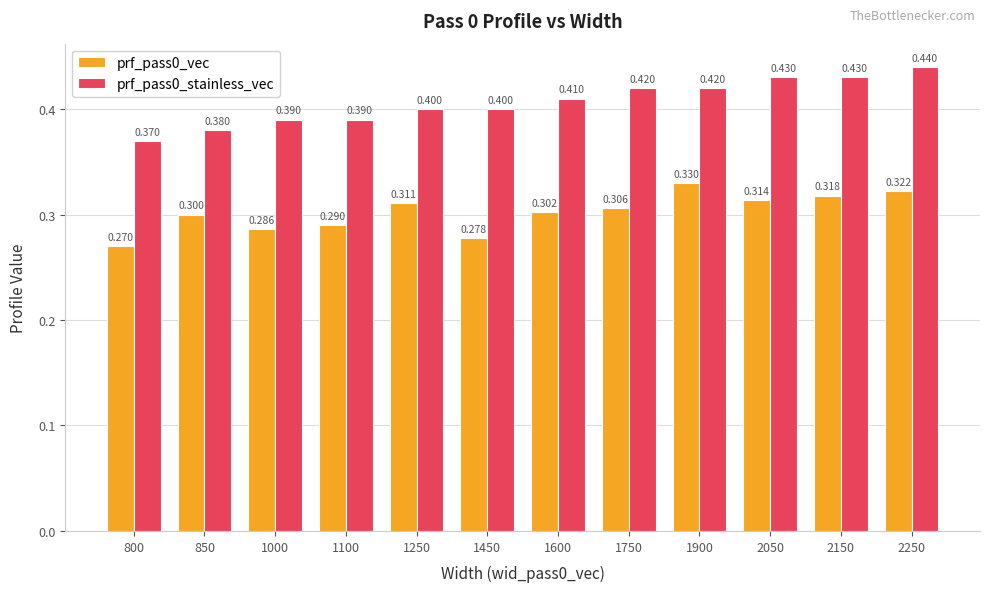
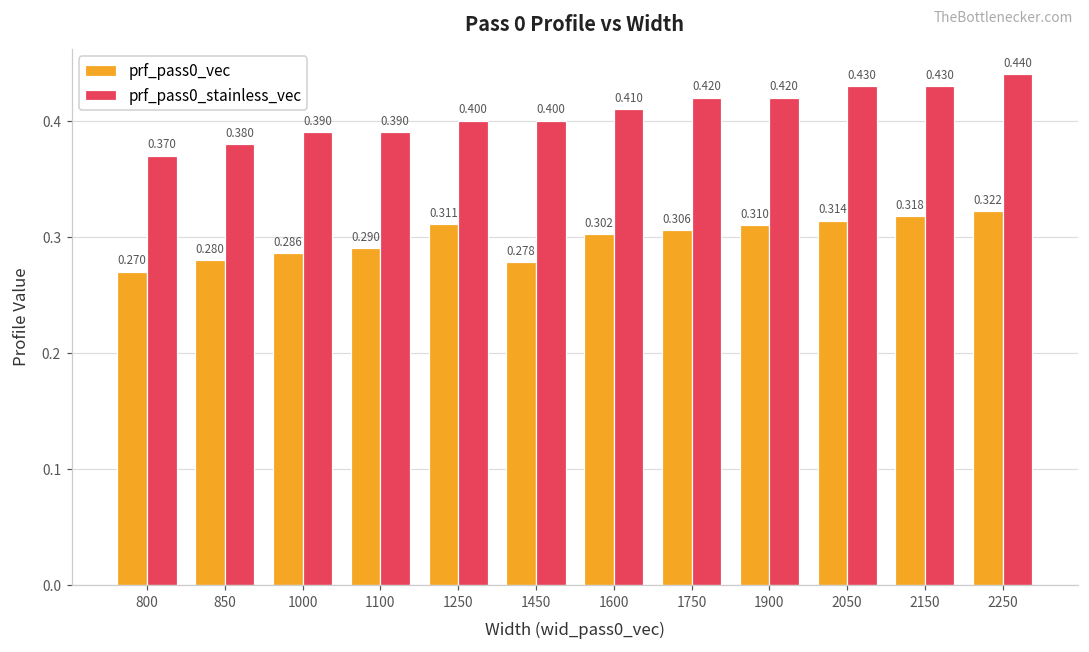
prf_pass0_vec, 850: 0.300 -> 0.280
prf_pass0_vec, 1900: 0.330 -> 0.310
